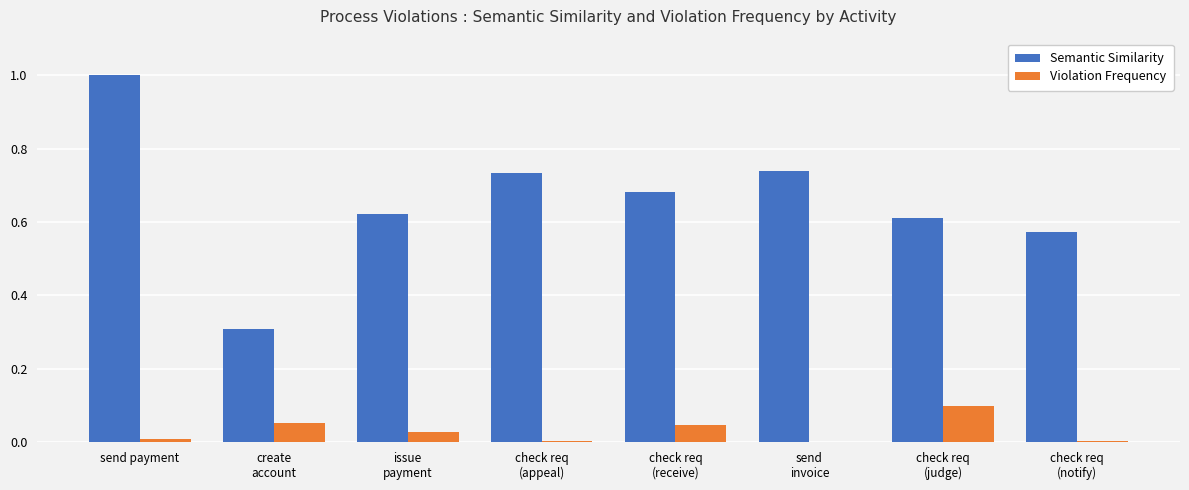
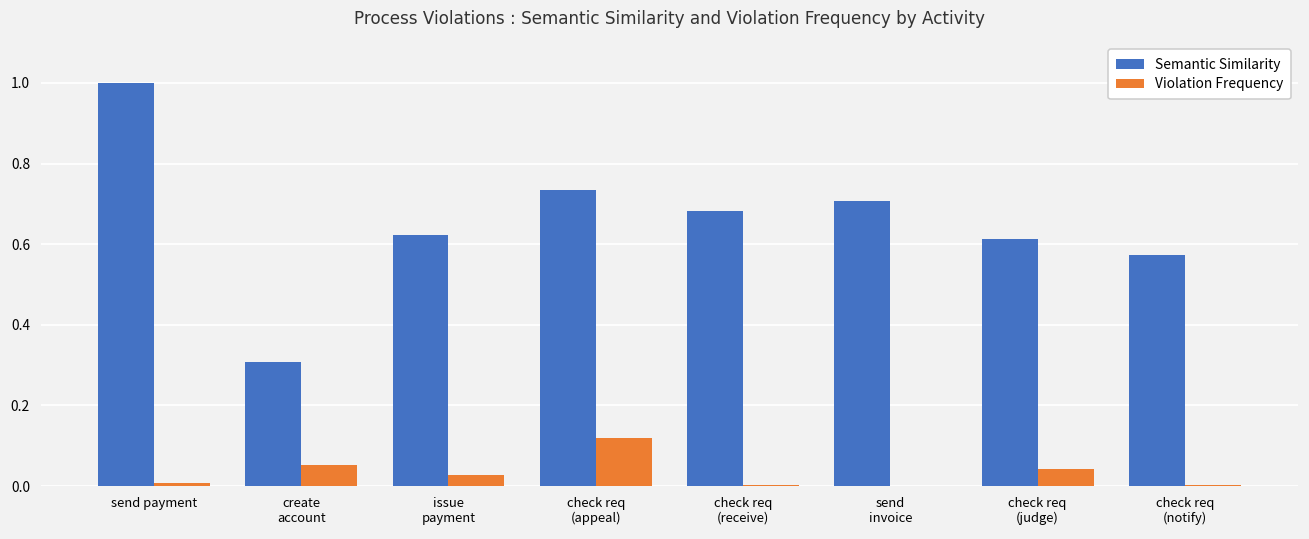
Violation Frequency, check req (appeal): 0.00 -> 0.12
Violation Frequency, check req (receive): 0.05 -> 0.00
Semantic Similarity, send invoice: 0.74 -> 0.71
Violation Frequency, check req (judge): 0.10 -> 0.04
